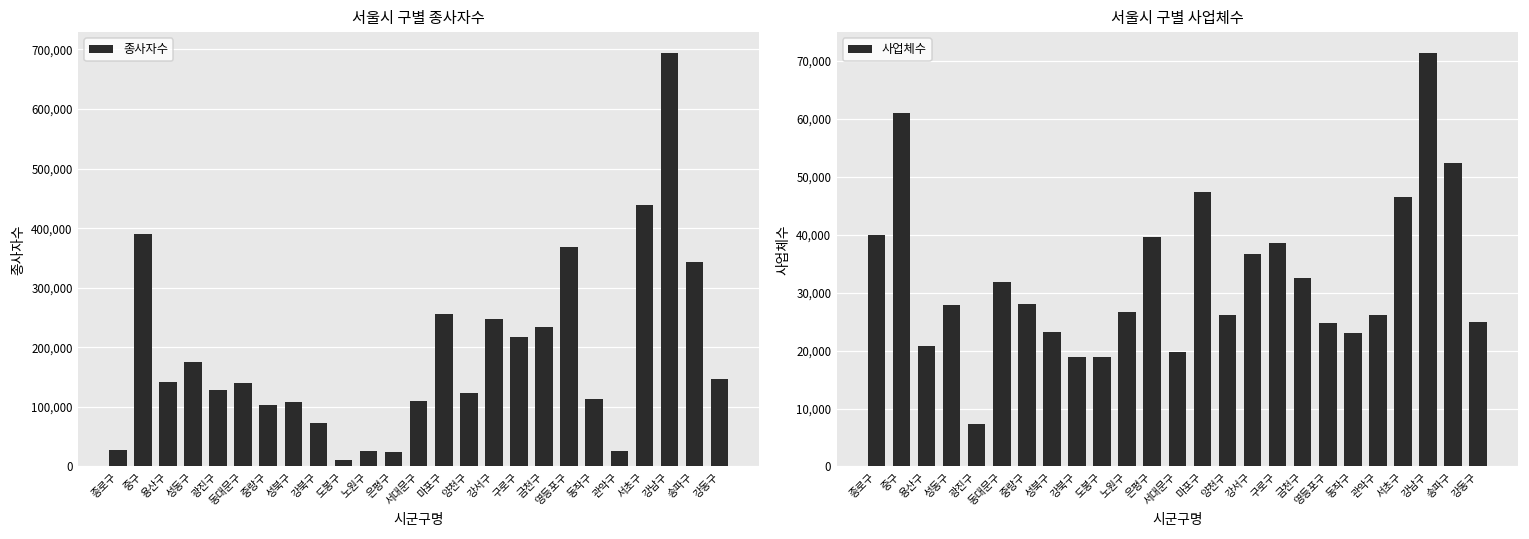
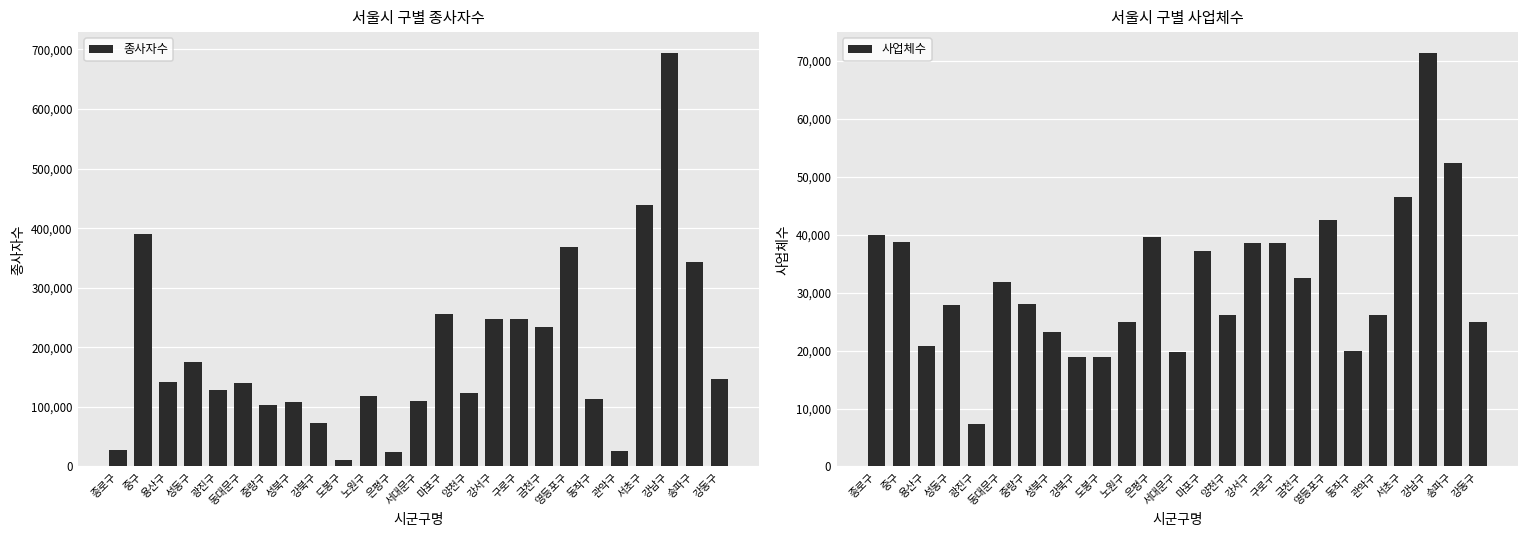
서울시 구별 종사자수, 노원구: 30,000 -> 120,000
서울시 구별 종사자수, 구로구: 220,000 -> 250,000
서울시 구별 사업체수, 중구: 61,000 -> 39,000
서울시 구별 사업체수, 노원구: 27,000 -> 25,000
서울시 구별 사업체수, 마포구: 47,000 -> 37,000
서울시 구별 사업체수, 강서구: 37,000 -> 39,000
서울시 구별 사업체수, 영등포구: 25,000 -> 43,000
서울시 구별 사업체수, 동작구: 23,000 -> 20,000
